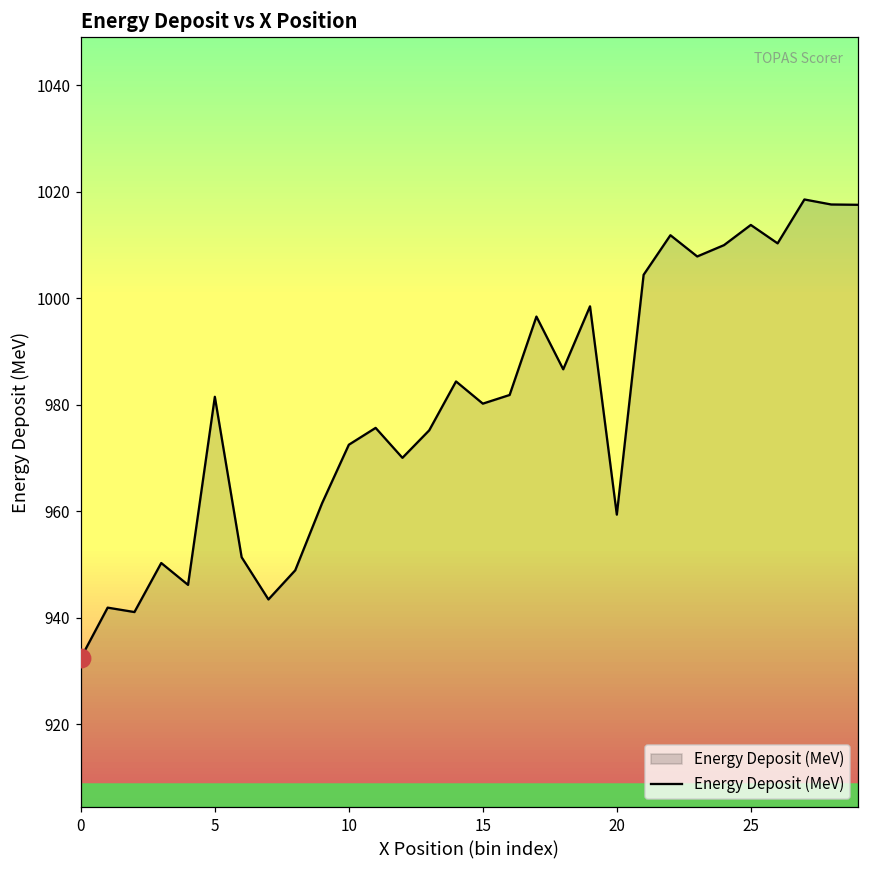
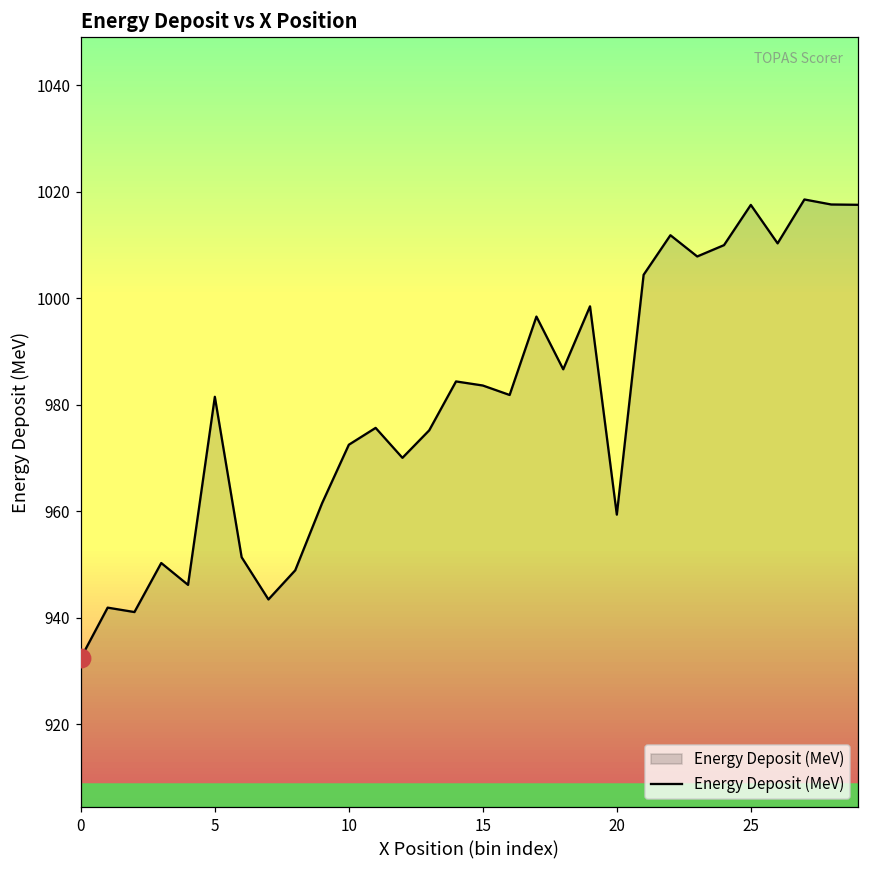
Energy Deposit (MeV), 15: 980 -> 984
Energy Deposit (MeV), 25: 1014 -> 1018
